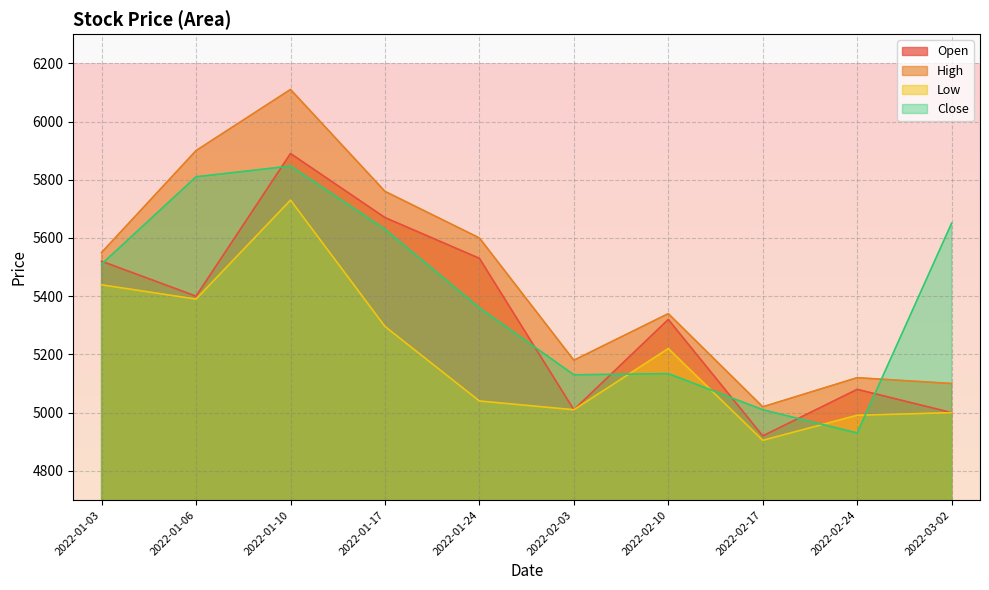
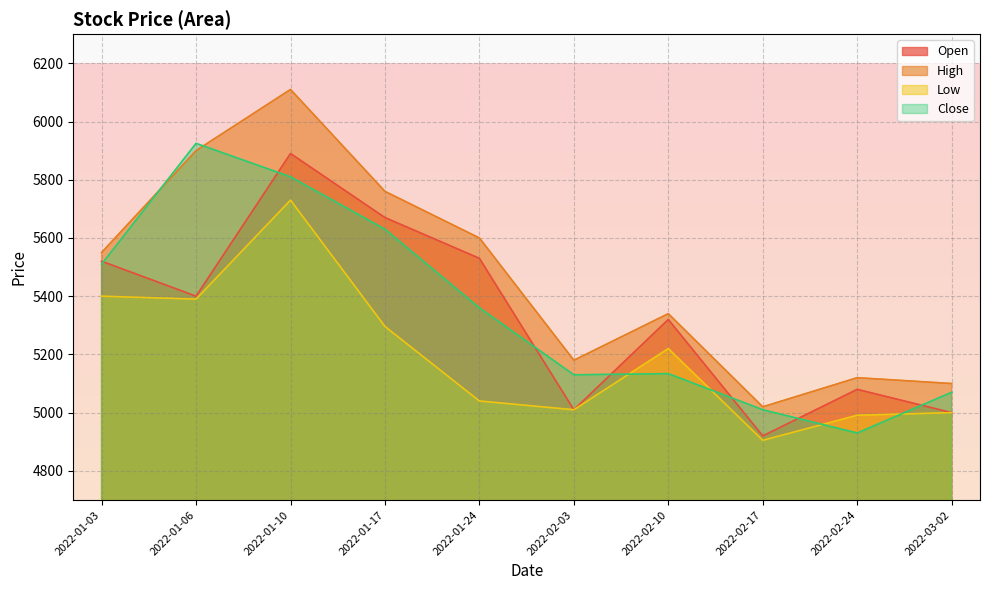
Low, 2022-01-03: 5440 -> 5400
Close, 2022-01-06: 5810 -> 5930
Close, 2022-01-10: 5850 -> 5810
Close, 2022-03-02: 5650 -> 5070
